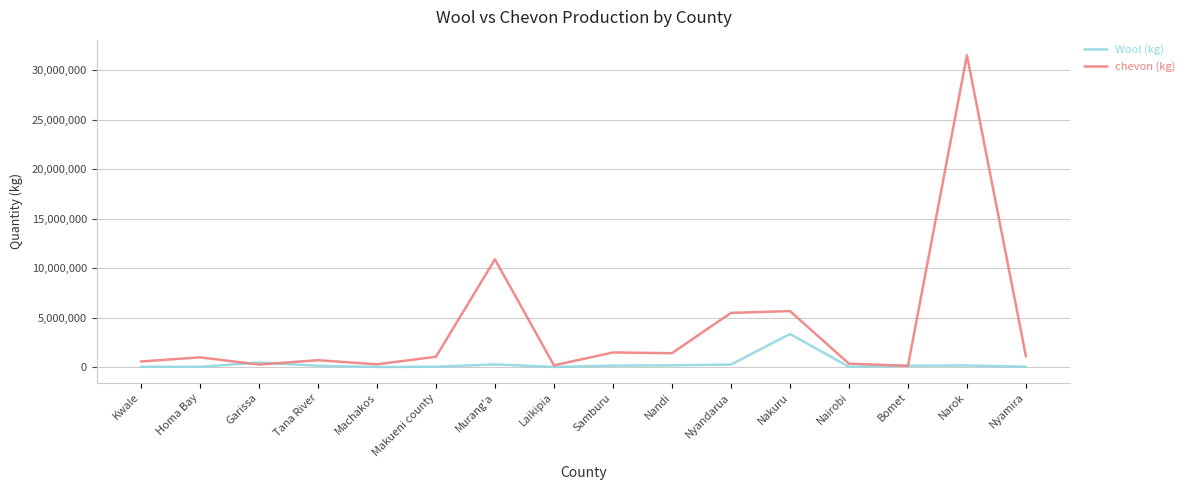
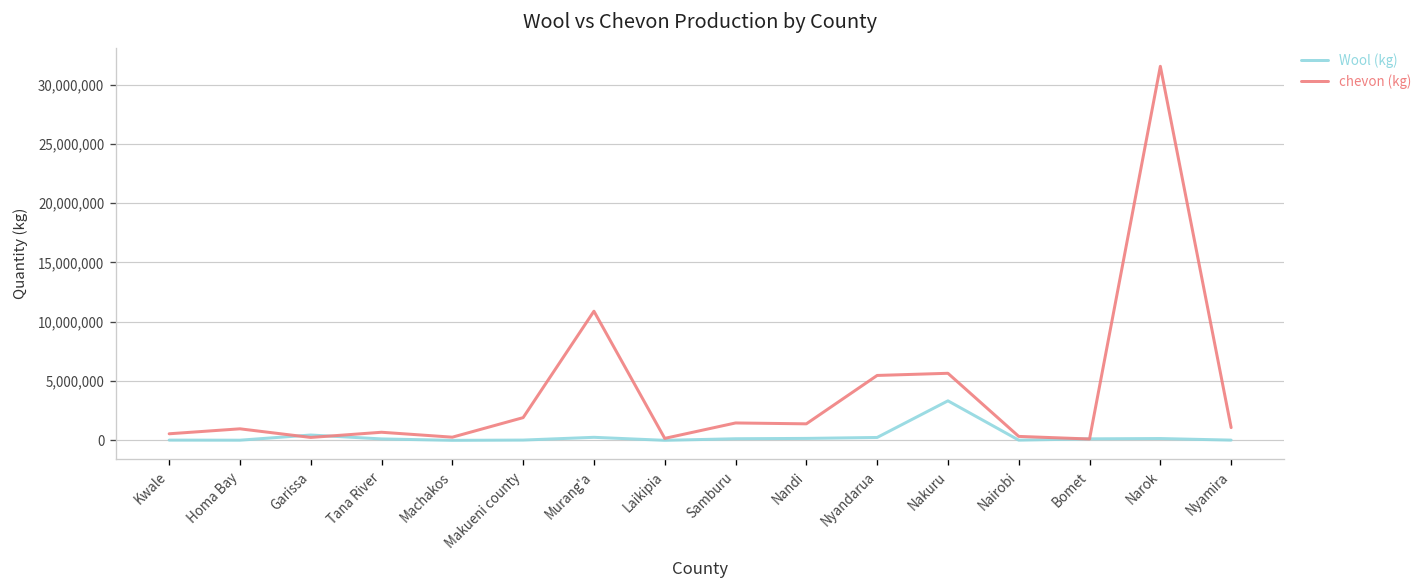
chevon (kg), Makueni county: 1,000,000 -> 2,000,000
